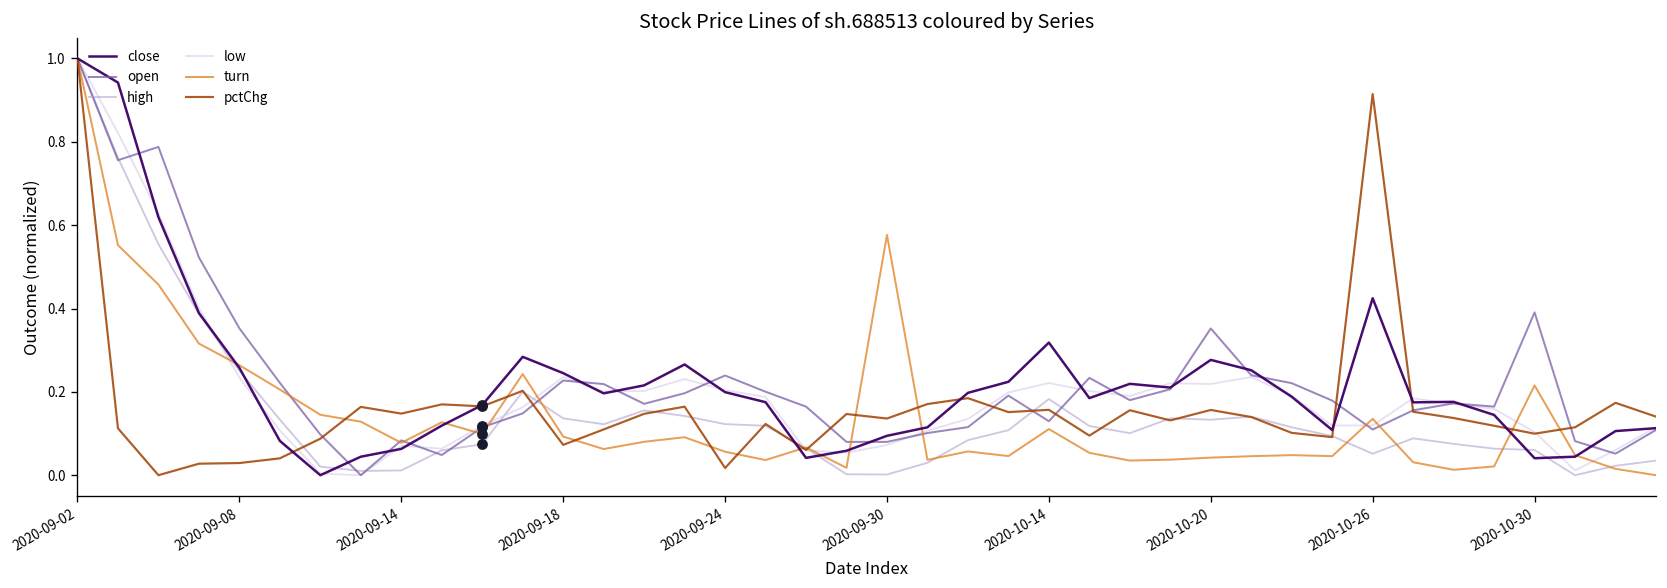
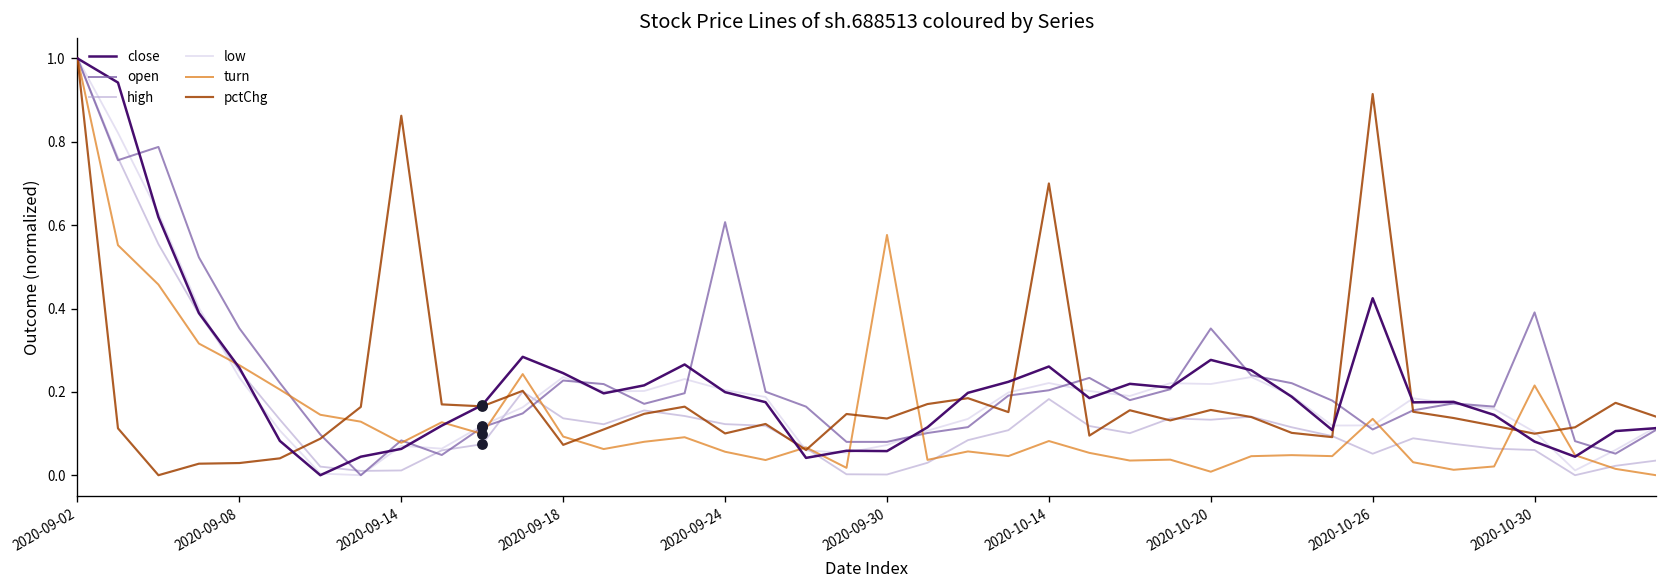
pctChg, 2020-09-14: 0.15 -> 0.86
open, 2020-09-24: 0.24 -> 0.61
pctChg, 2020-09-24: 0.02 -> 0.10
close, 2020-09-30: 0.09 -> 0.06
close, 2020-10-14: 0.32 -> 0.26
open, 2020-10-14: 0.13 -> 0.20
turn, 2020-10-14: 0.11 -> 0.08
pctChg, 2020-10-14: 0.16 -> 0.70
turn, 2020-10-20: 0.04 -> 0.01
close, 2020-10-30: 0.04 -> 0.08
